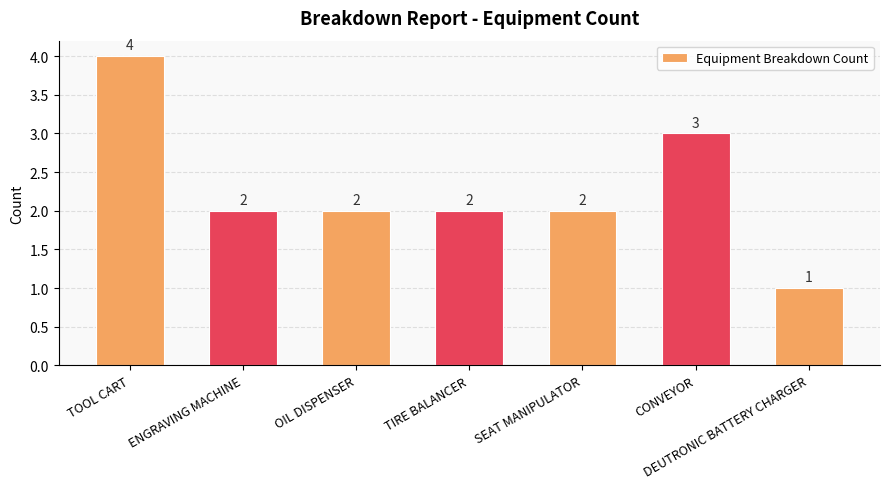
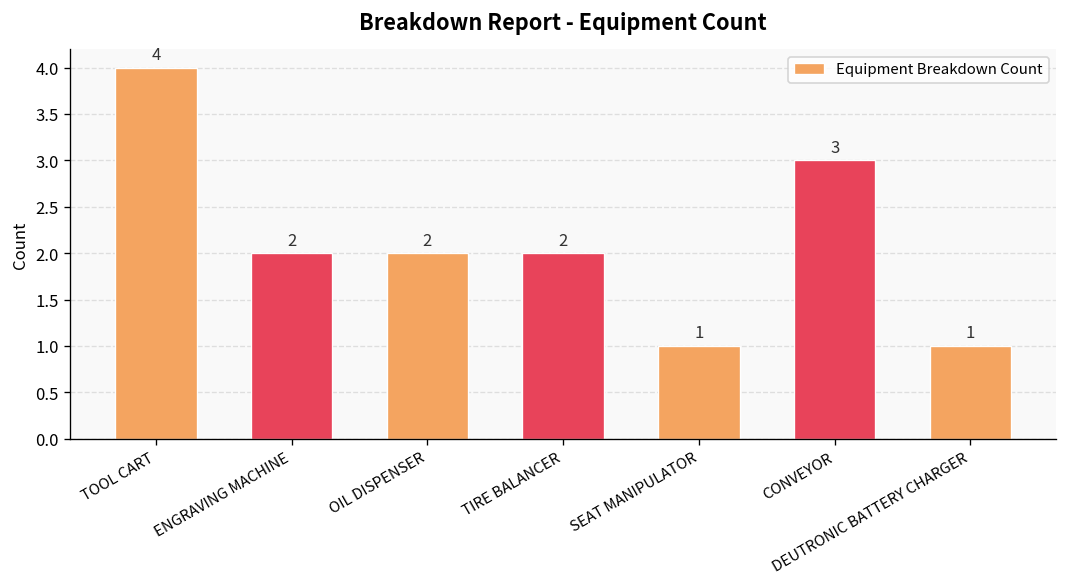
SEAT MANIPULATOR: 2 -> 1
